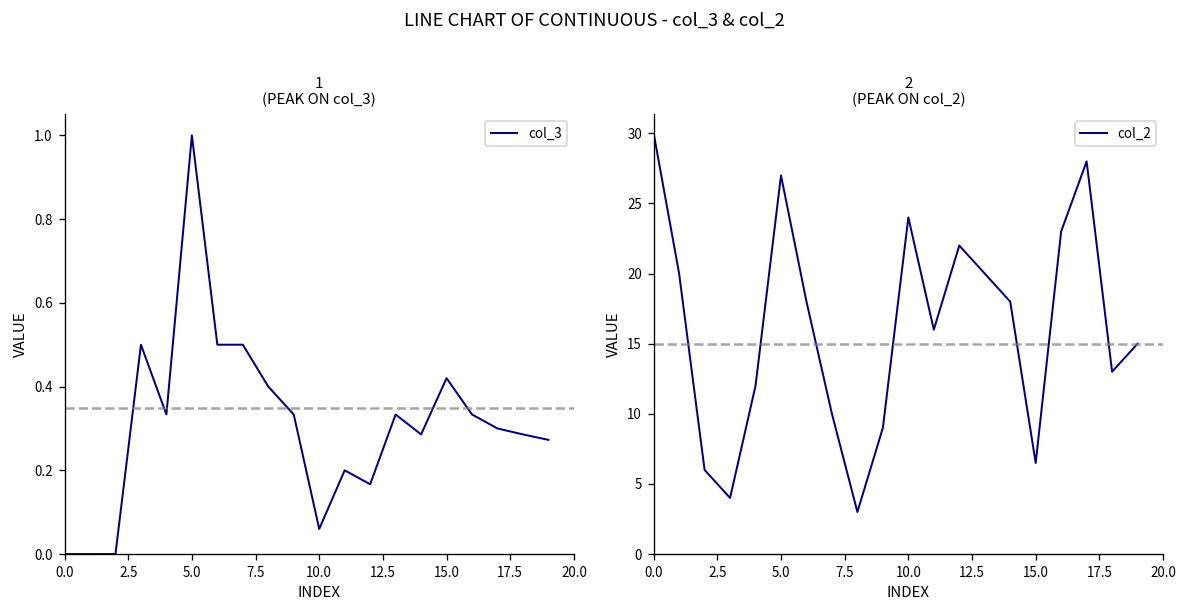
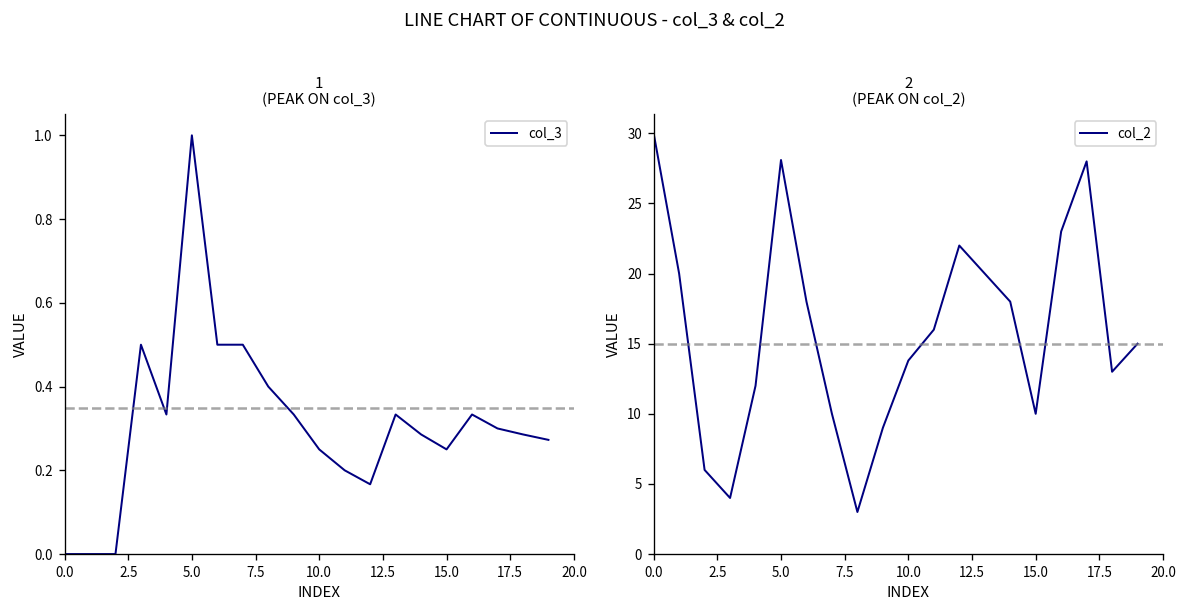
1 (PEAK ON col_3), 10.0: 0.06 -> 0.25
1 (PEAK ON col_3), 15.0: 0.42 -> 0.25
2 (PEAK ON col_2), 5.0: 27.0 -> 28.1
2 (PEAK ON col_2), 10.0: 24.0 -> 13.8
2 (PEAK ON col_2), 15.0: 6.5 -> 10.0
